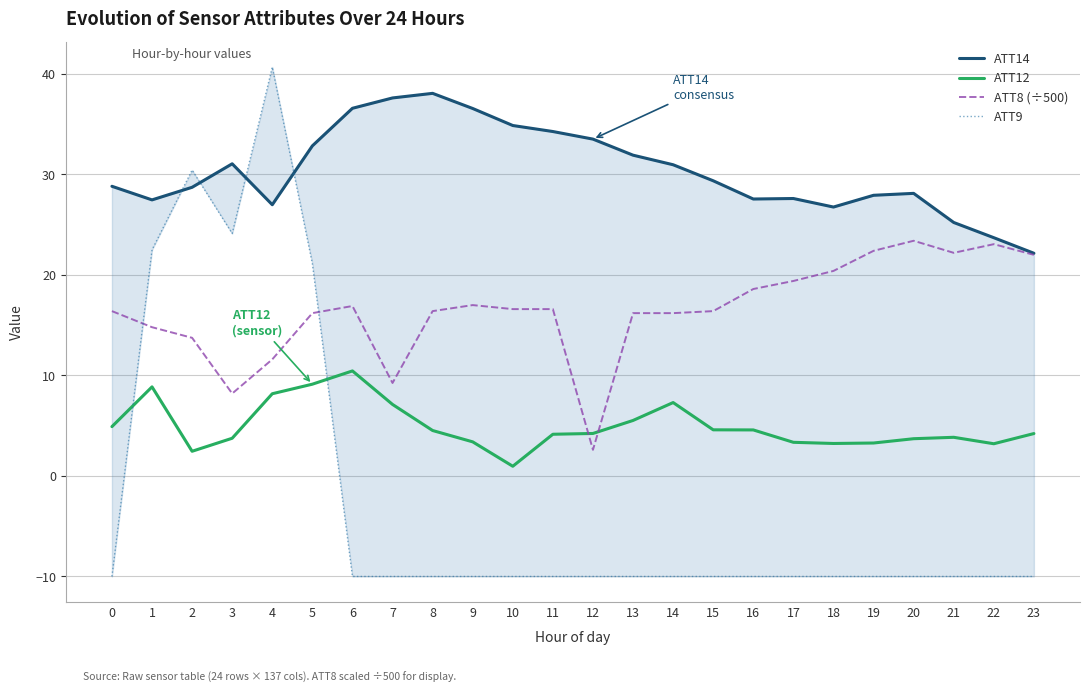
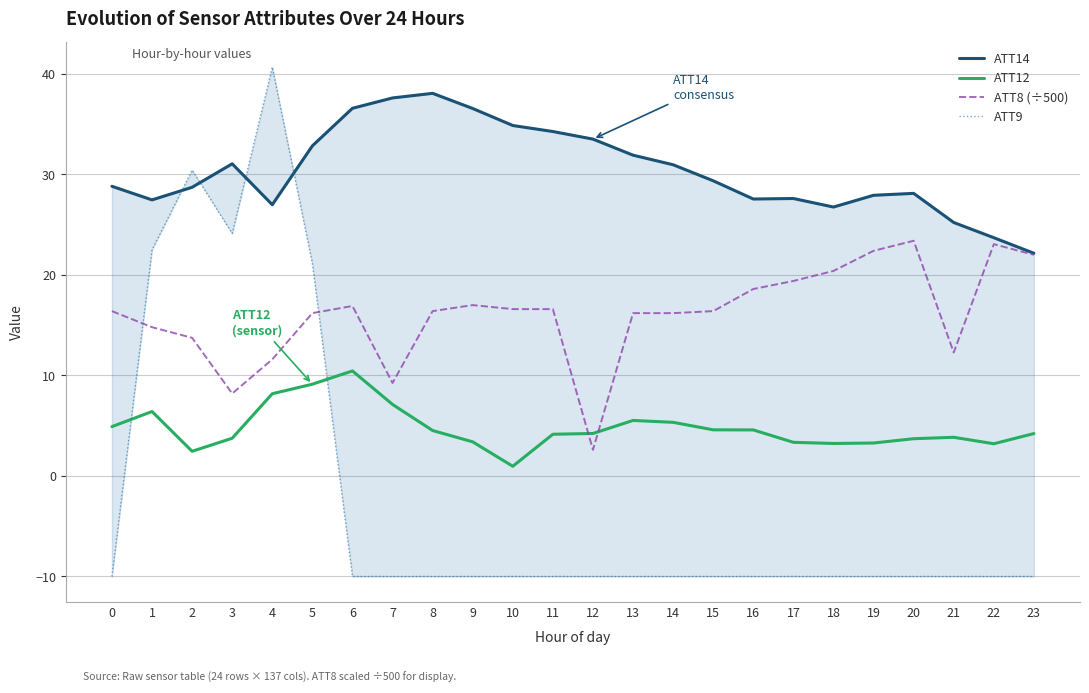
ATT12, 1: 8.9 -> 6.4
ATT12, 14: 7.3 -> 5.3
ATT8 (÷500), 21: 22.2 -> 12.3
